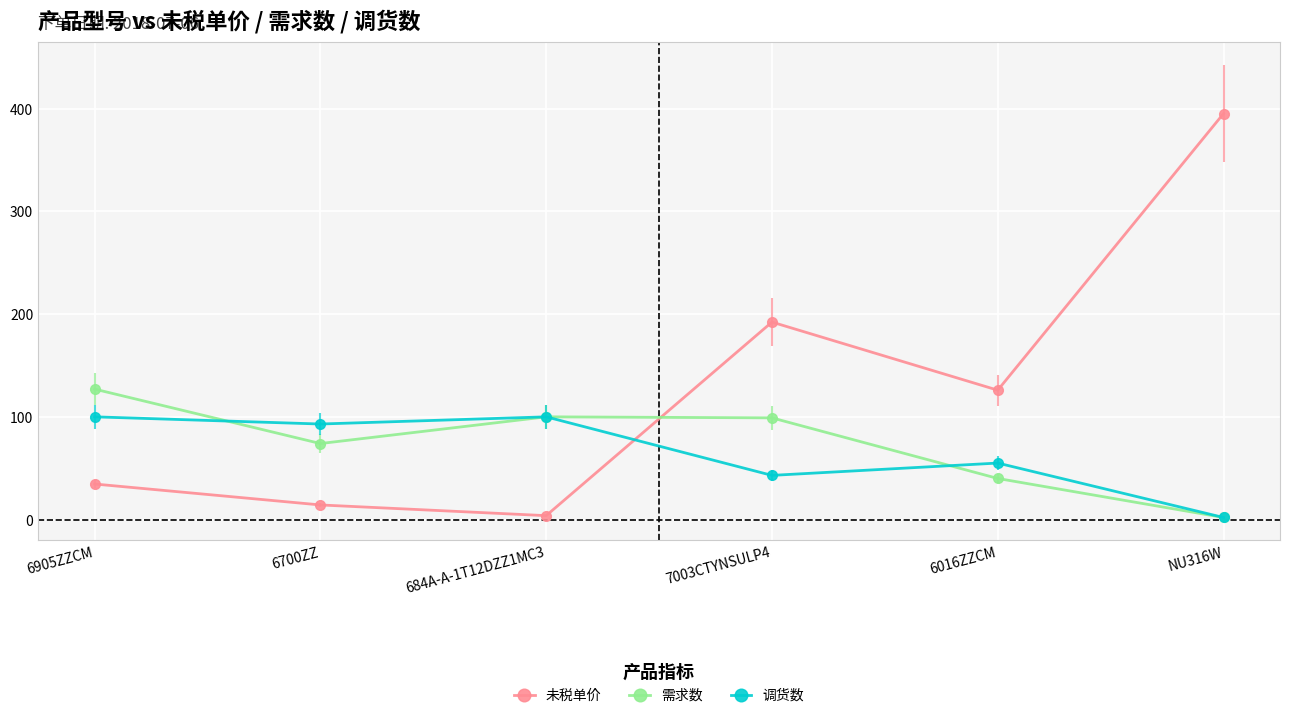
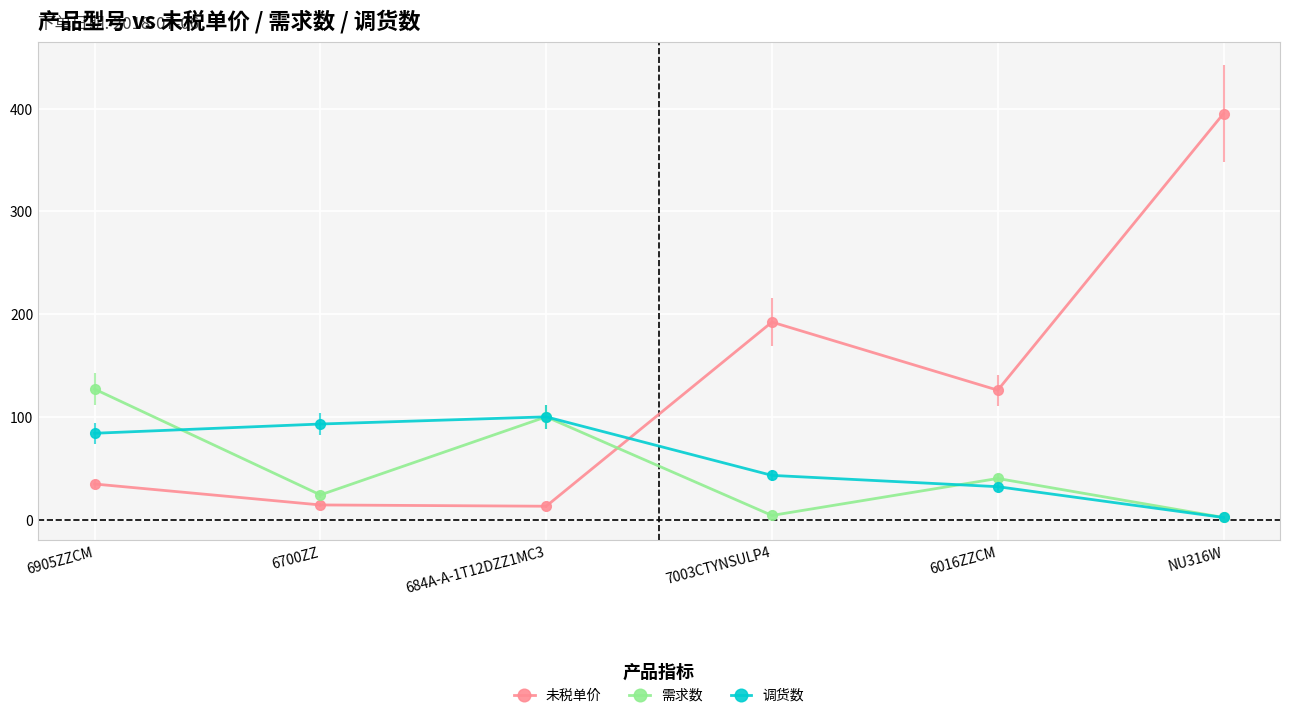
调货数, 6905ZZCM: 100 -> 84
需求数, 6700ZZ: 74 -> 24
未税单价, 684A-A-1T12DZZ1MC3: 4 -> 13
需求数, 7003CTYNSULP4: 99 -> 4
调货数, 6016ZZCM: 55 -> 32
